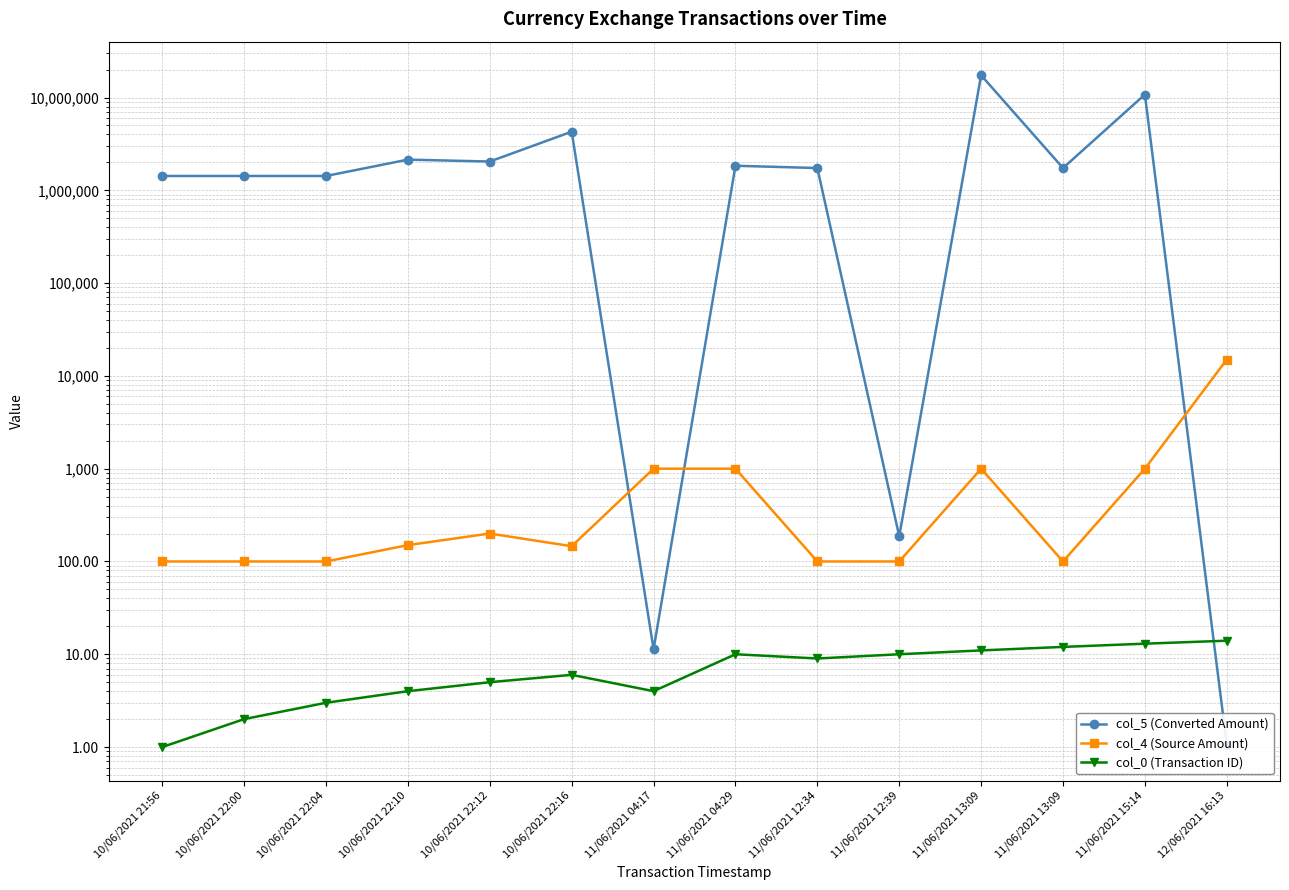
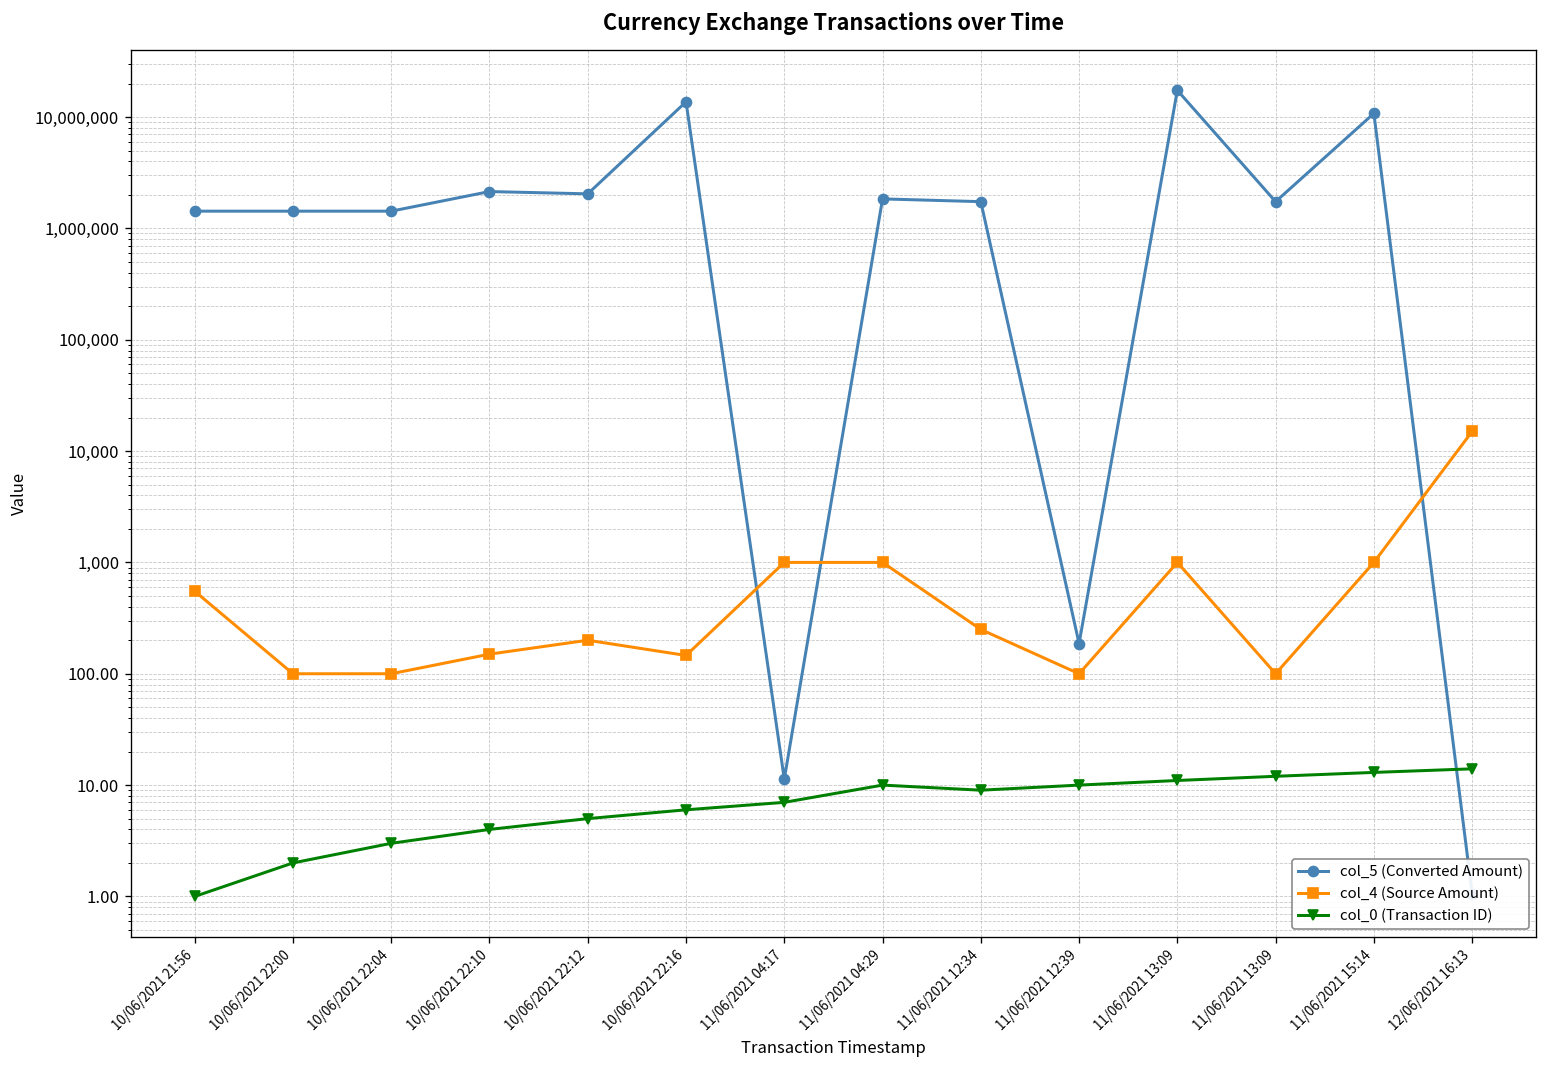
col_4 (Source Amount), 10/06/2021 21:56: 100 -> 600
col_5 (Converted Amount), 10/06/2021 22:16: 4,000,000 -> 14,000,000
col_0 (Transaction ID), 11/06/2021 04:17: 4 -> 7
col_4 (Source Amount), 11/06/2021 12:34: 100 -> 250
